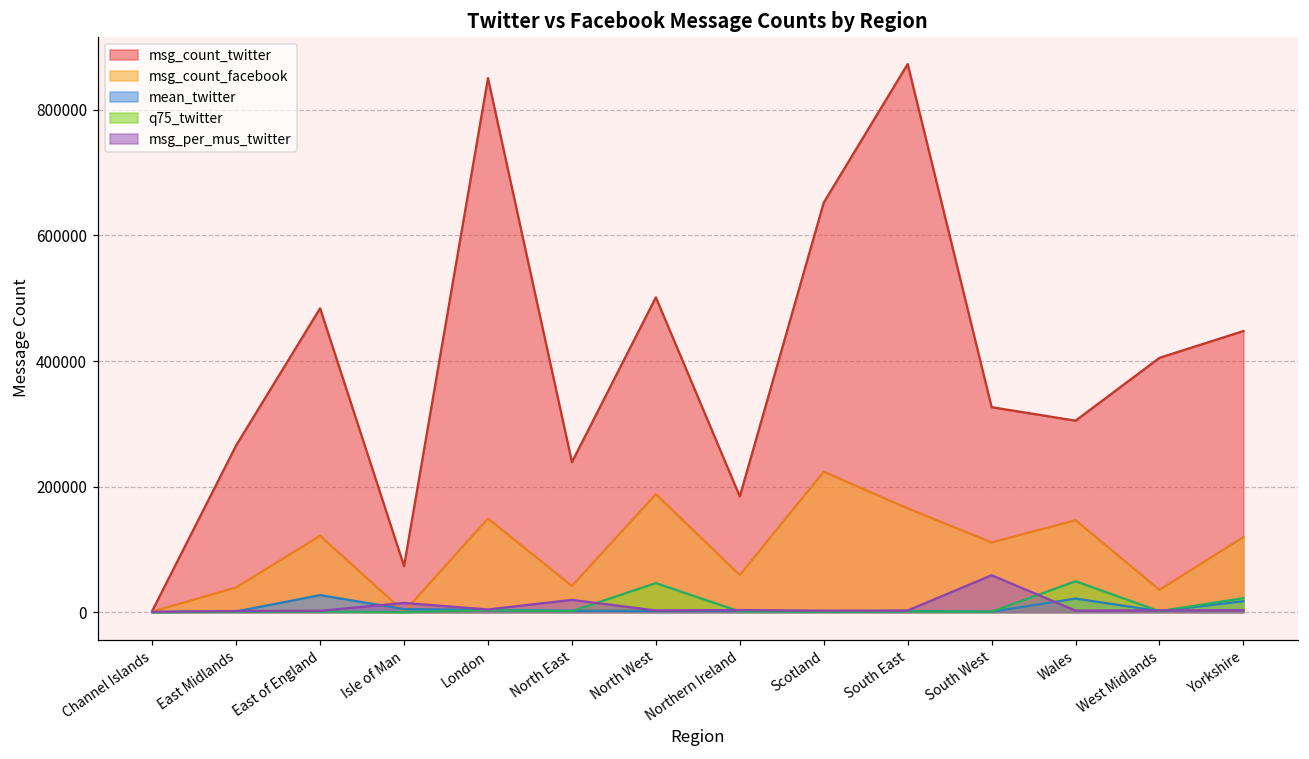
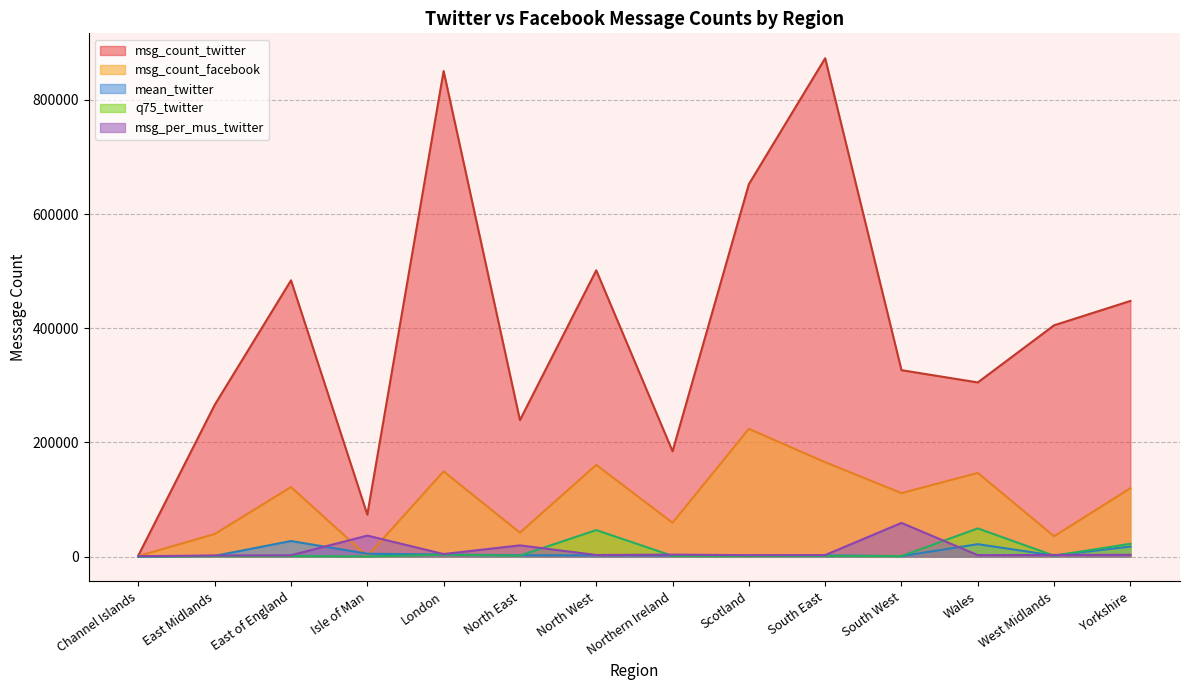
msg_per_mus_twitter, Isle of Man: 10000 -> 40000
msg_count_facebook, North West: 190000 -> 160000
